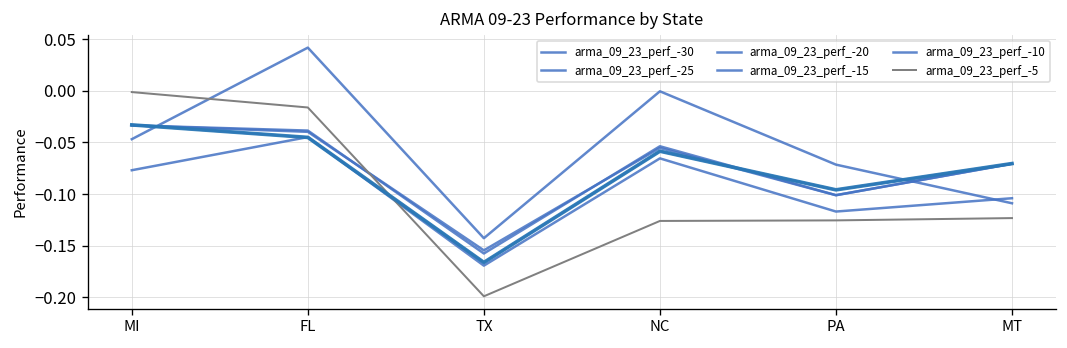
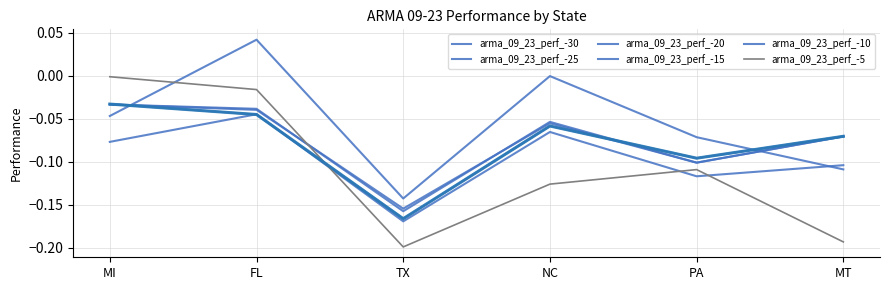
arma_09_23_perf_-5, PA: -0.13 -> -0.11
arma_09_23_perf_-5, MT: -0.12 -> -0.19
